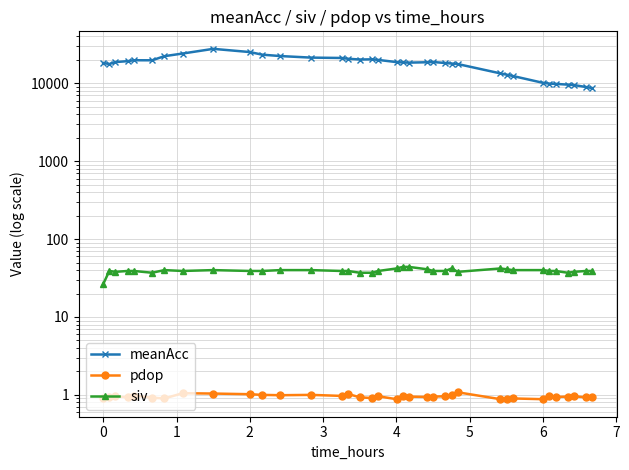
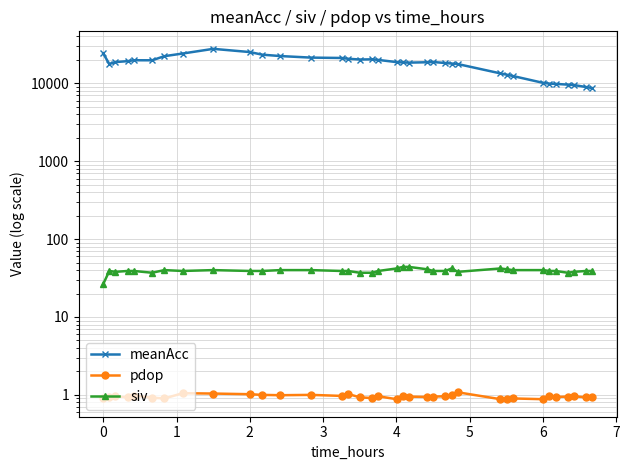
meanAcc, 0: 18000 -> 24000
